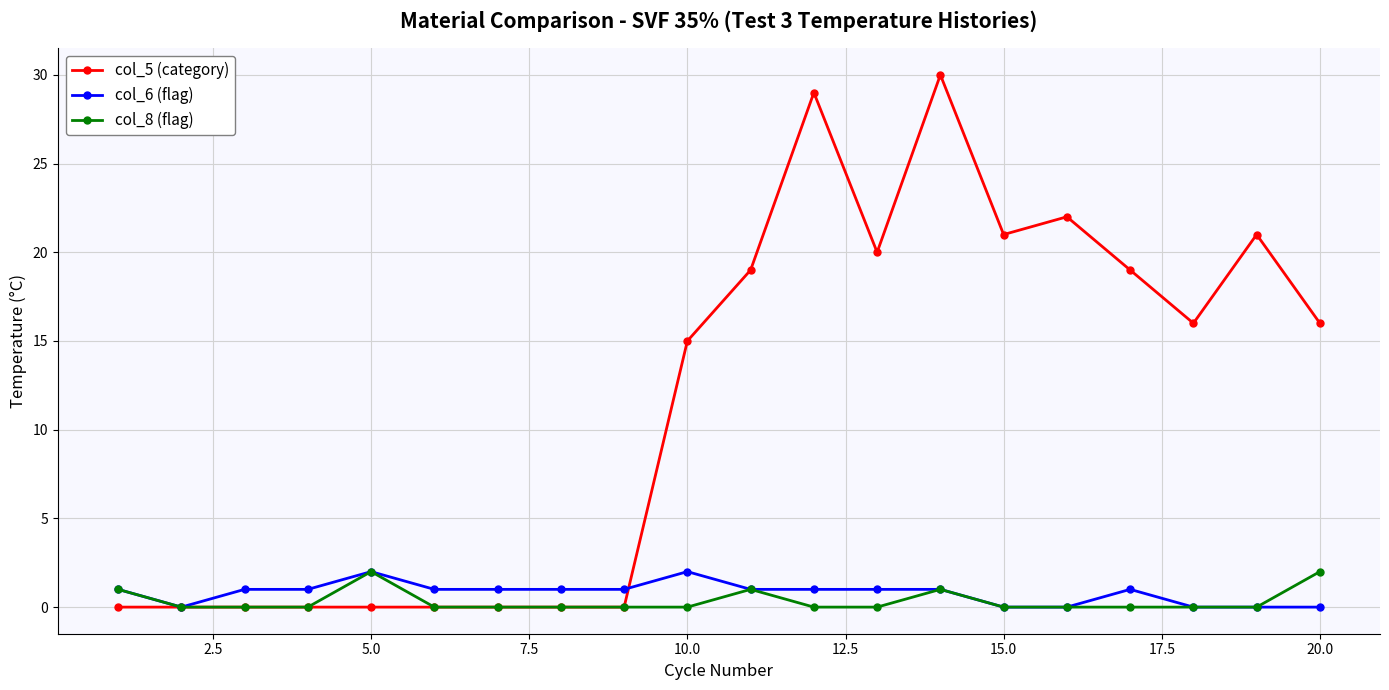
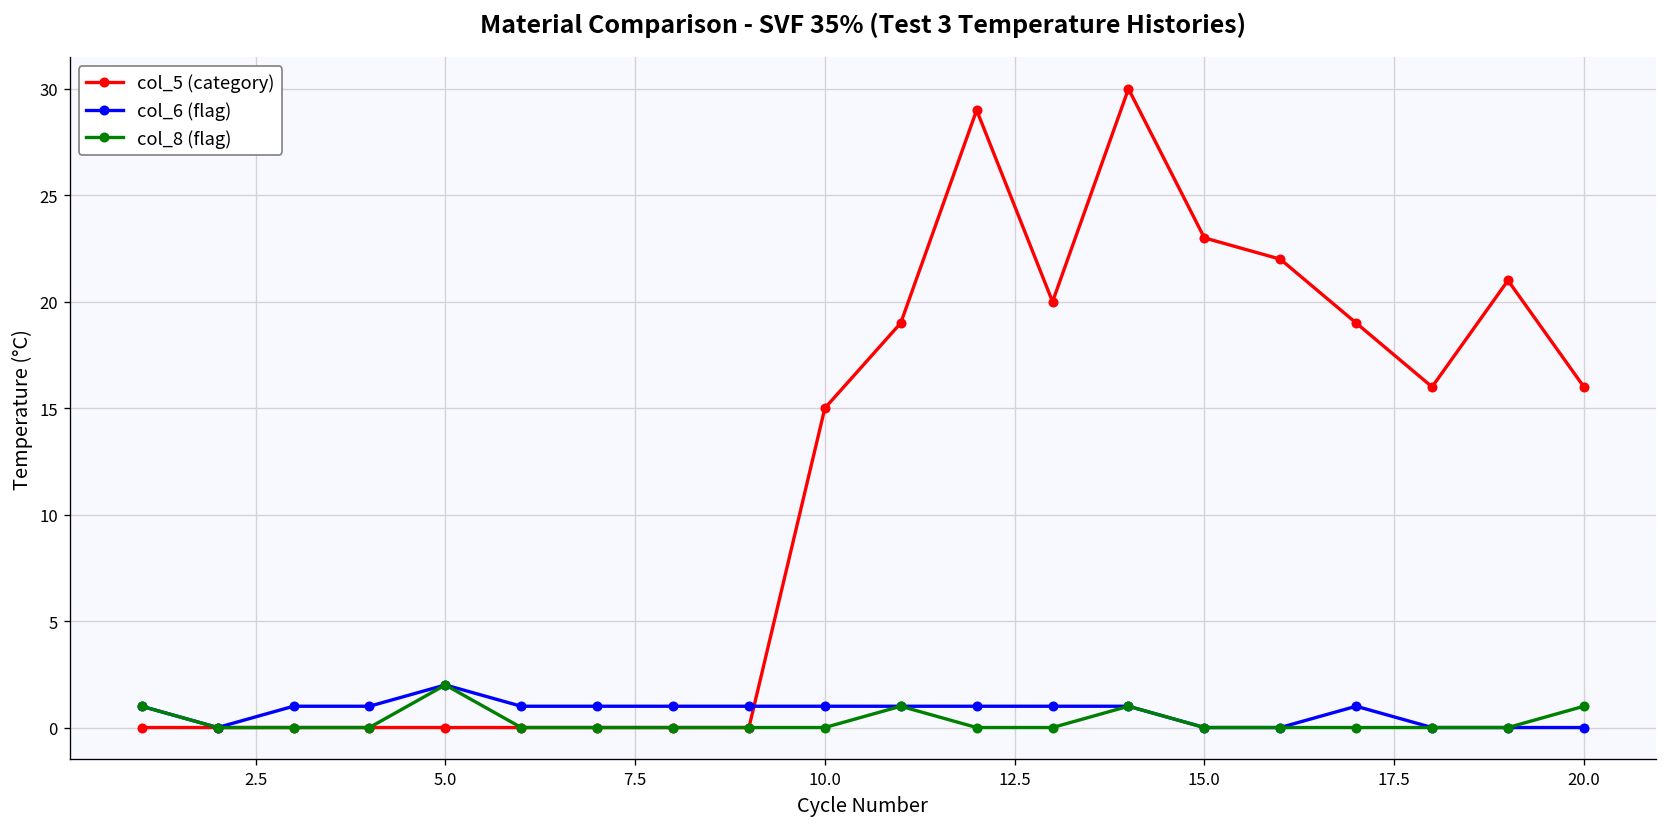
col_6 (flag), 10.0: 2 -> 1
col_5 (category), 15.0: 21 -> 23
col_8 (flag), 20.0: 2 -> 1
